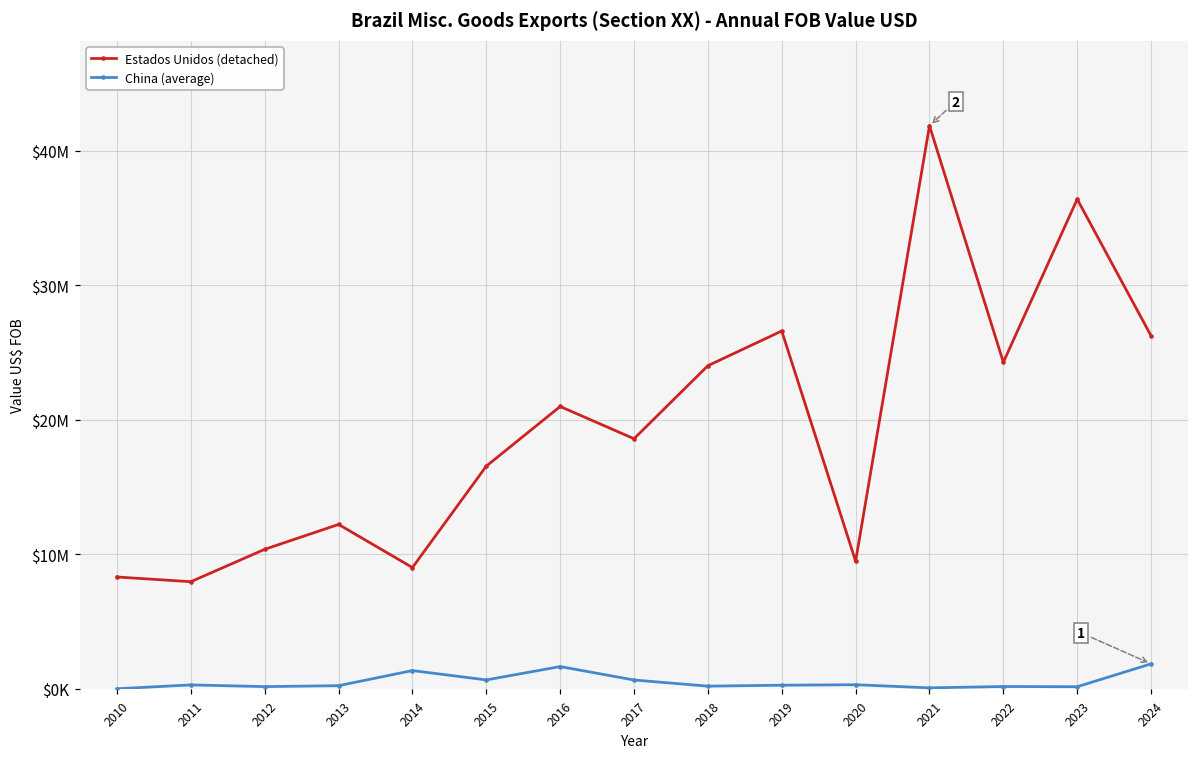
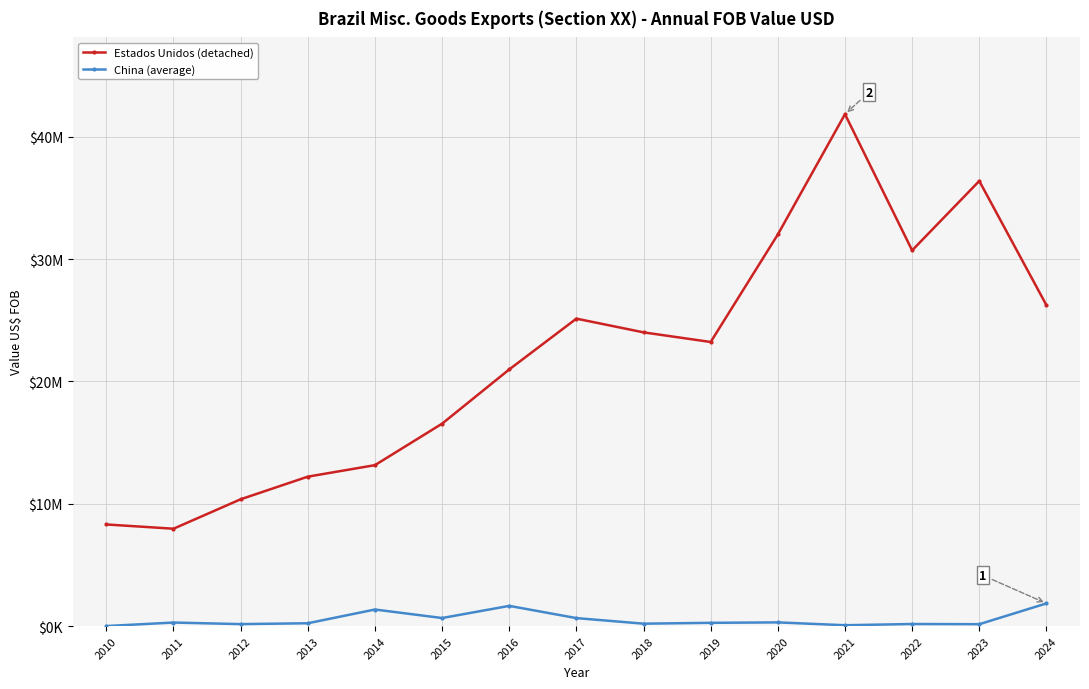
Estados Unidos (detached), 2014: $9000000 -> $13200000
Estados Unidos (detached), 2017: $18600000 -> $25100000
Estados Unidos (detached), 2019: $26600000 -> $23200000
Estados Unidos (detached), 2020: $9500000 -> $32000000
Estados Unidos (detached), 2022: $24300000 -> $30700000
